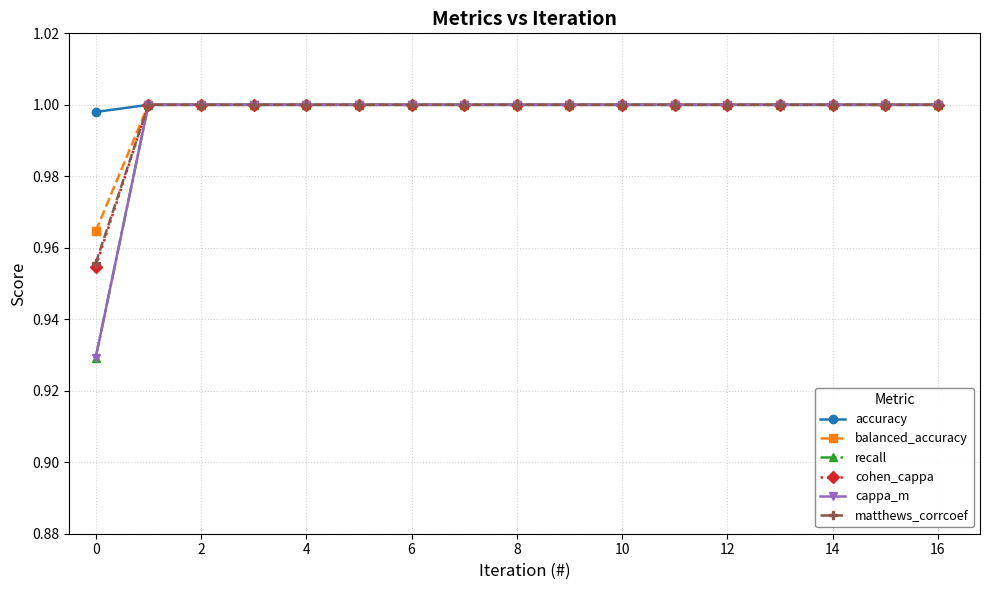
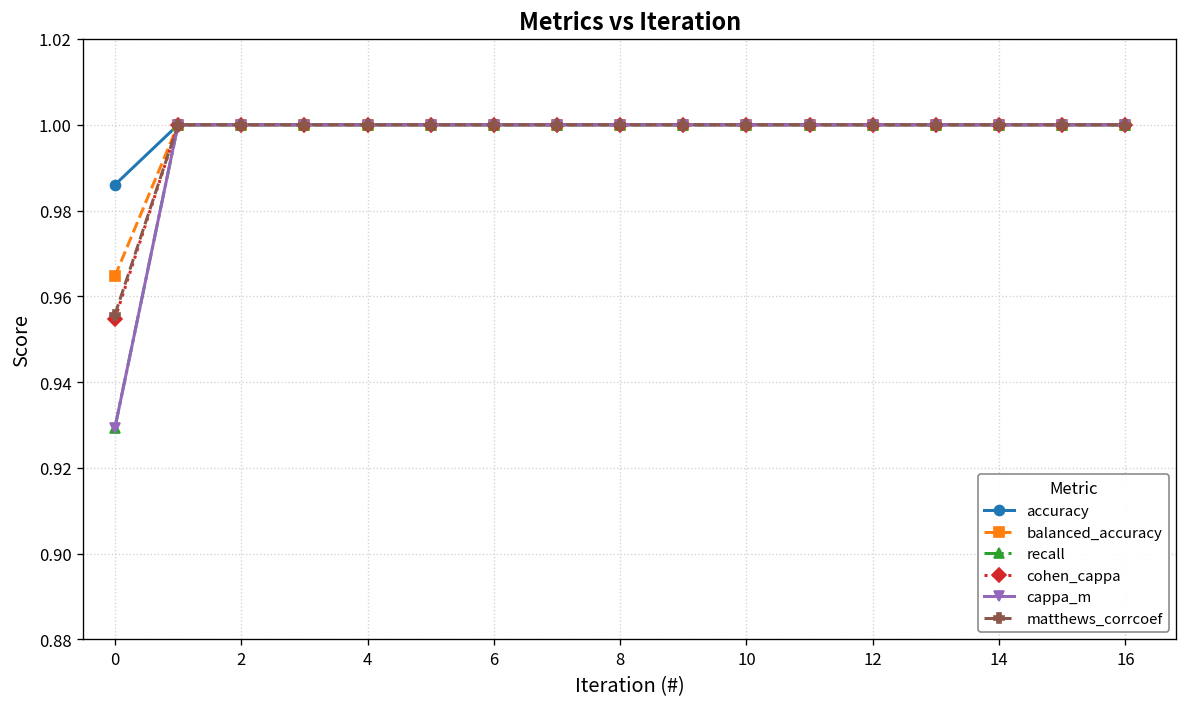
accuracy, 0: 0.998 -> 0.986
